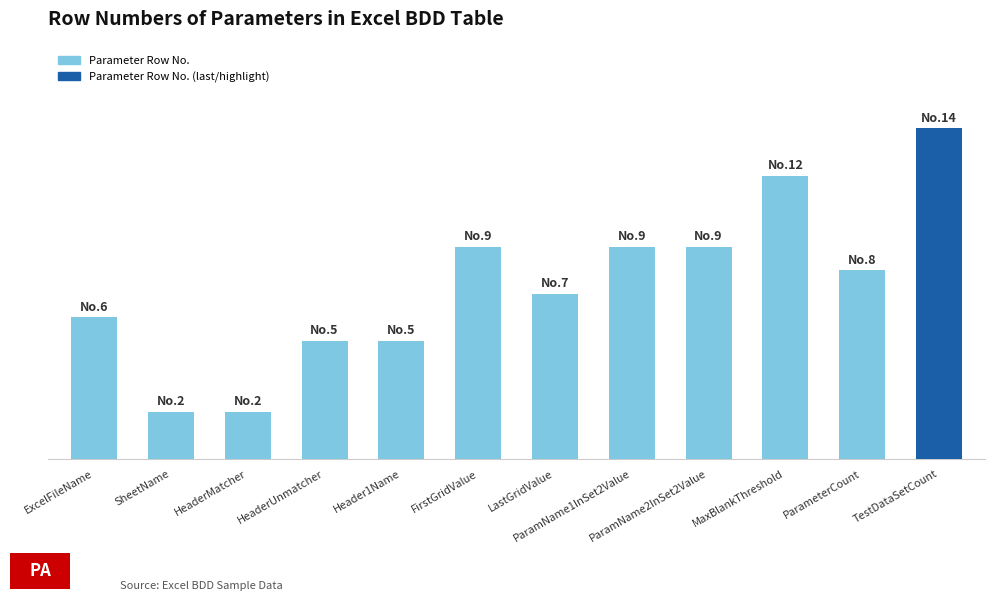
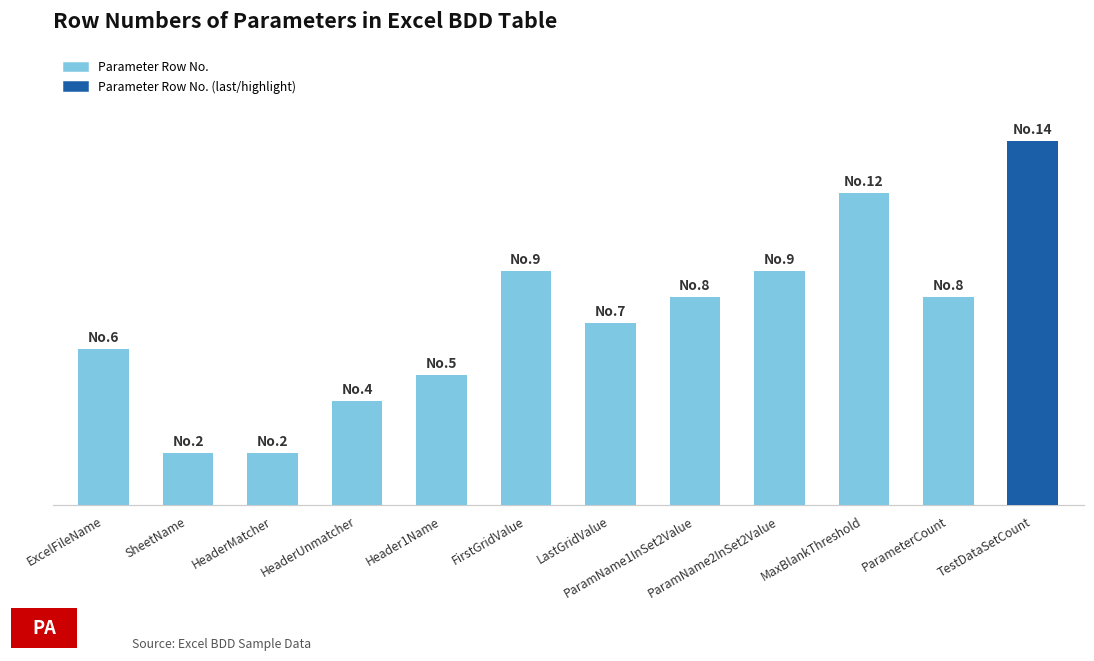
HeaderUnmatcher: 5 -> 4
ParamName1InSet2Value: 9 -> 8
